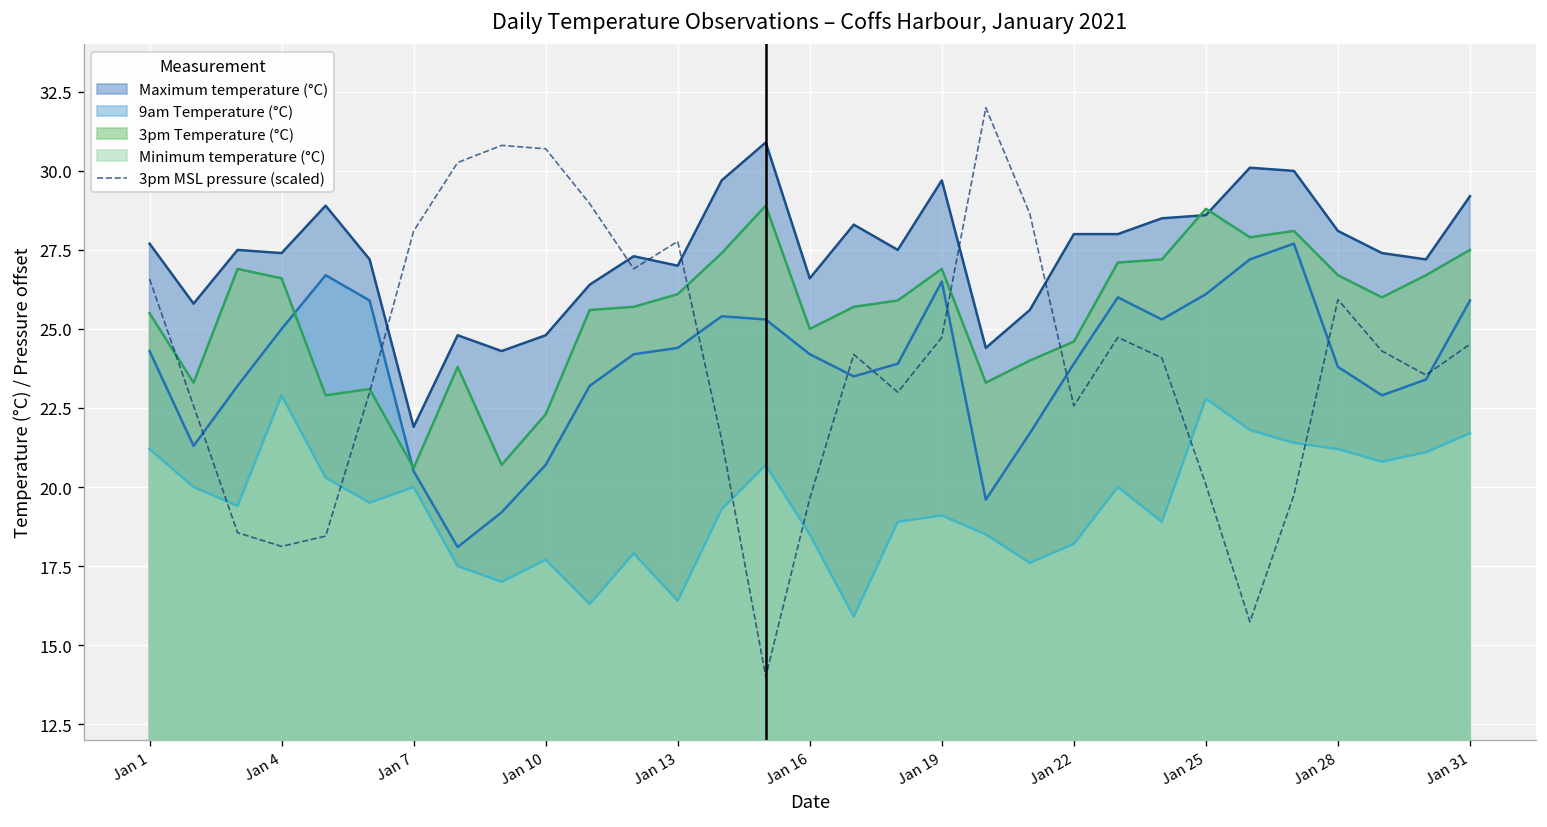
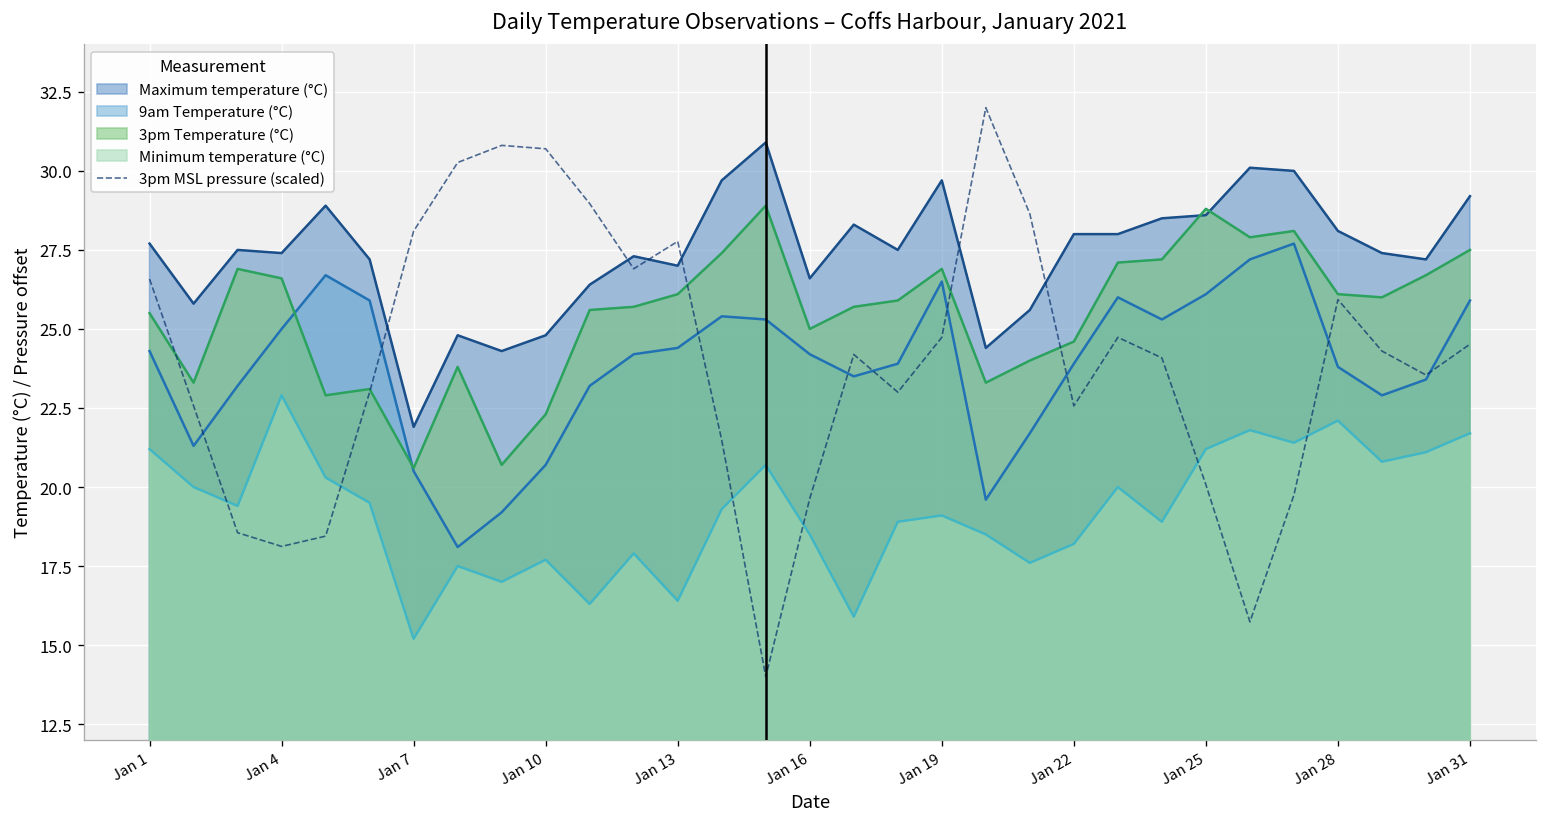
Minimum temperature (°C), Jan 7: 20.0 -> 15.2
Minimum temperature (°C), Jan 25: 22.8 -> 21.2
3pm Temperature (°C), Jan 28: 26.7 -> 26.1
Minimum temperature (°C), Jan 28: 21.2 -> 22.1
